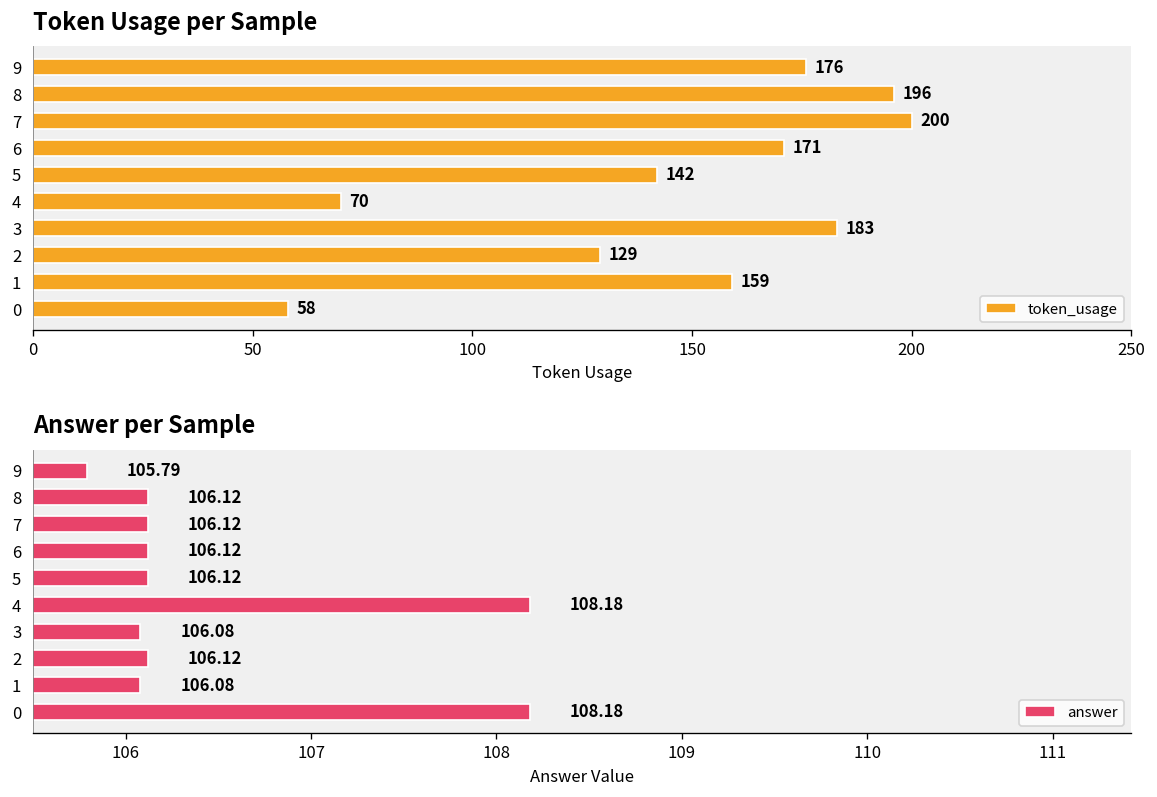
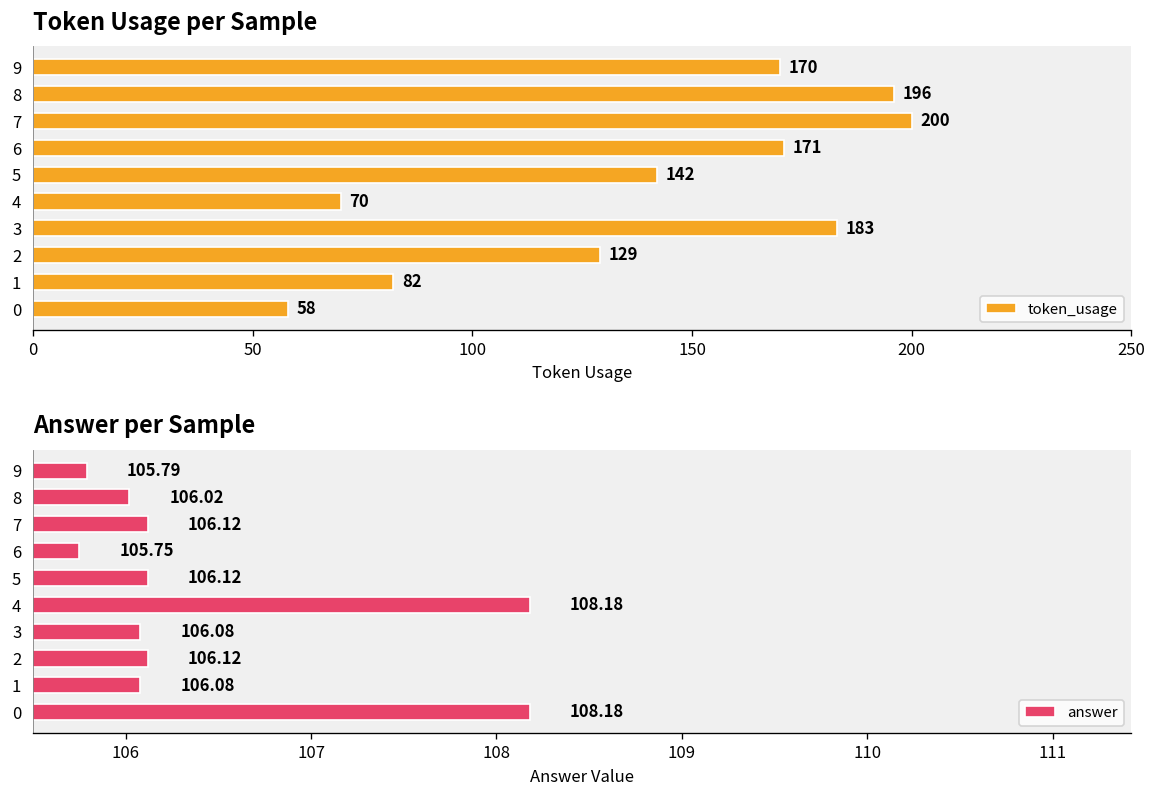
Token Usage per Sample, 9: 176 -> 170
Token Usage per Sample, 1: 159 -> 82
Answer per Sample, 8: 106.12 -> 106.02
Answer per Sample, 6: 106.12 -> 105.75
